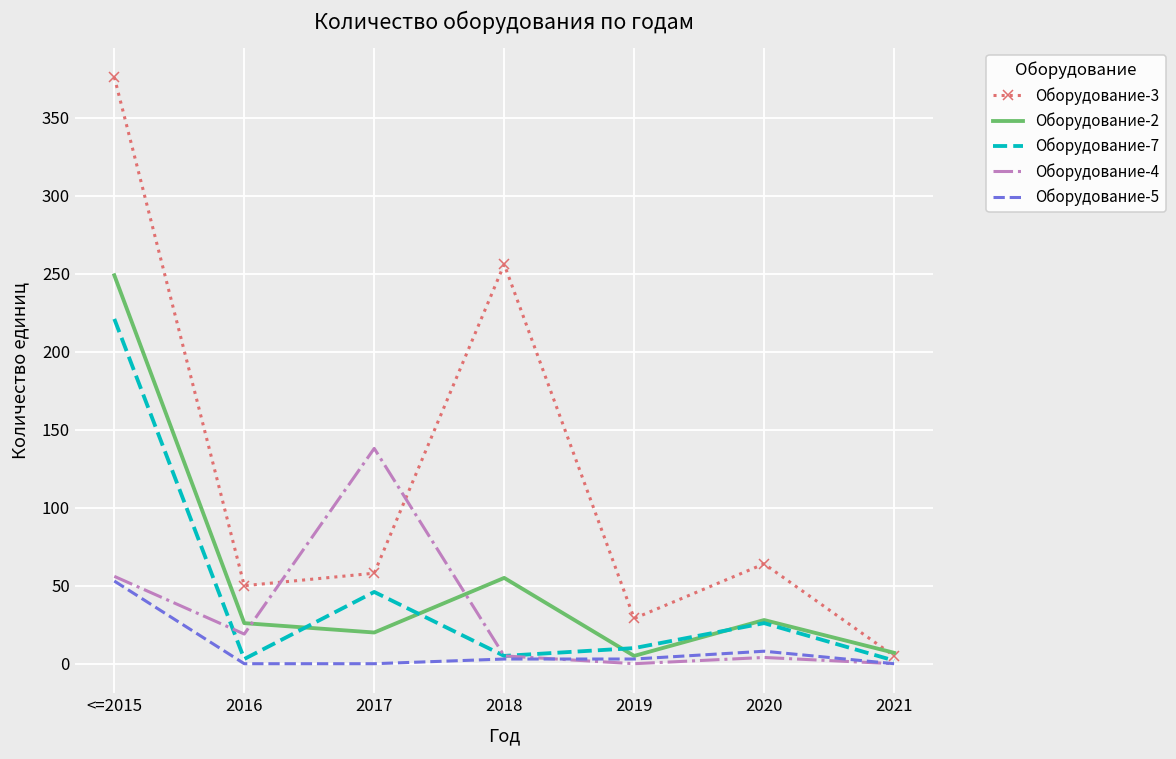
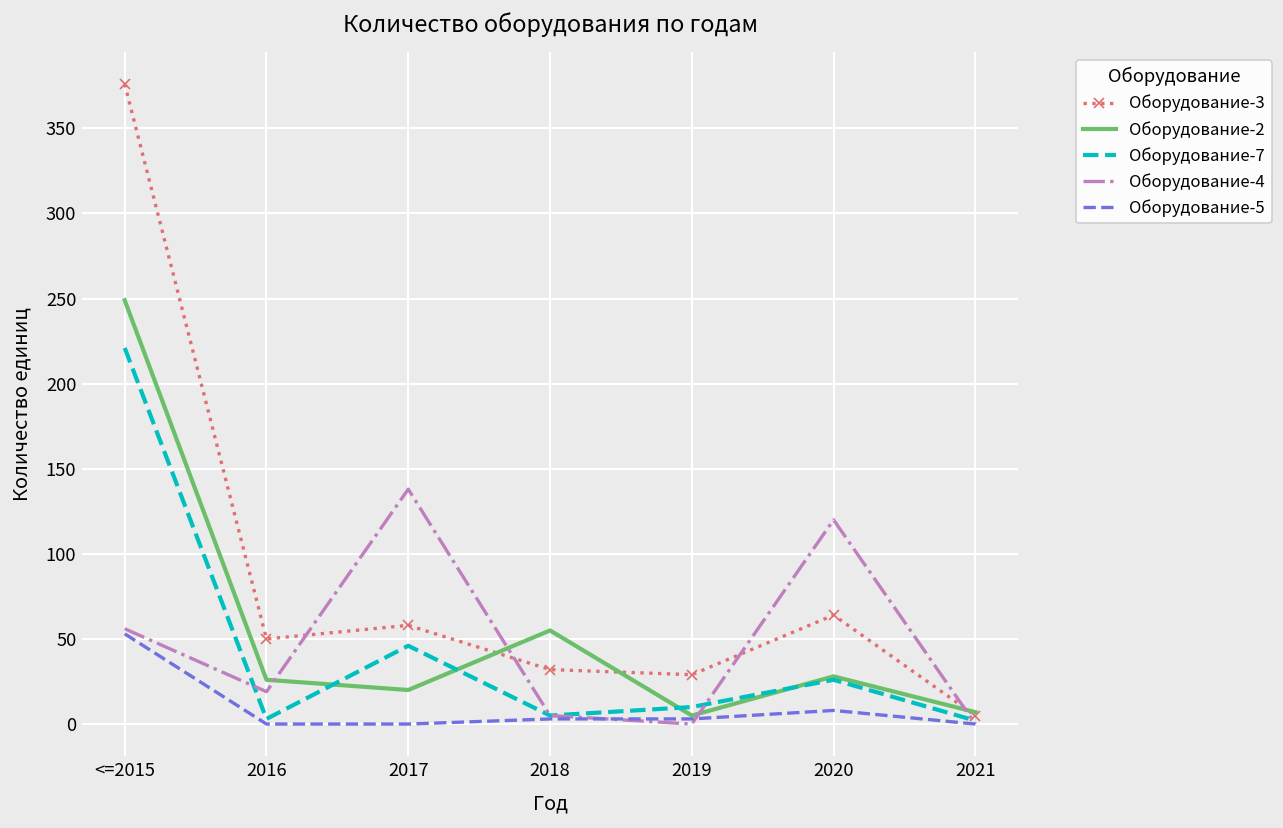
Оборудование-3, 2018: 256 -> 32
Оборудование-4, 2020: 4 -> 120
